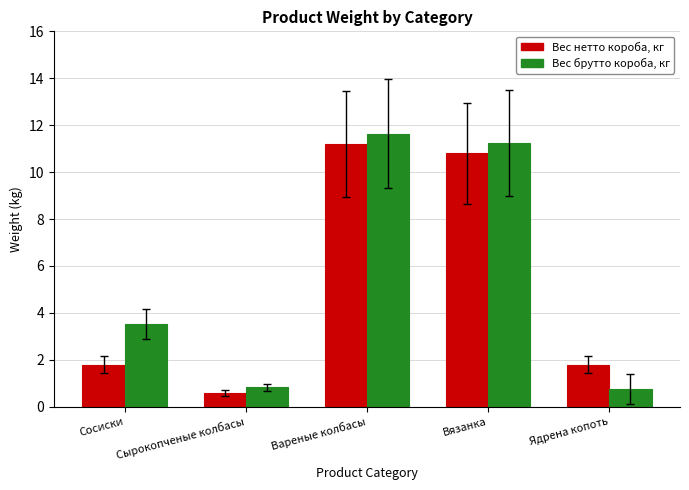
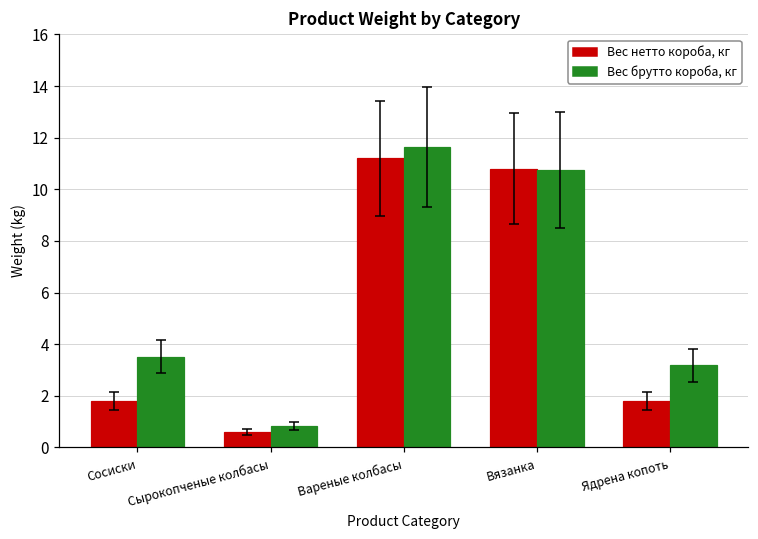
Вес брутто короба, кг, Вязанка: 11.2 -> 10.7
Вес брутто короба, кг, Ядрена копоть: 0.8 -> 3.2
